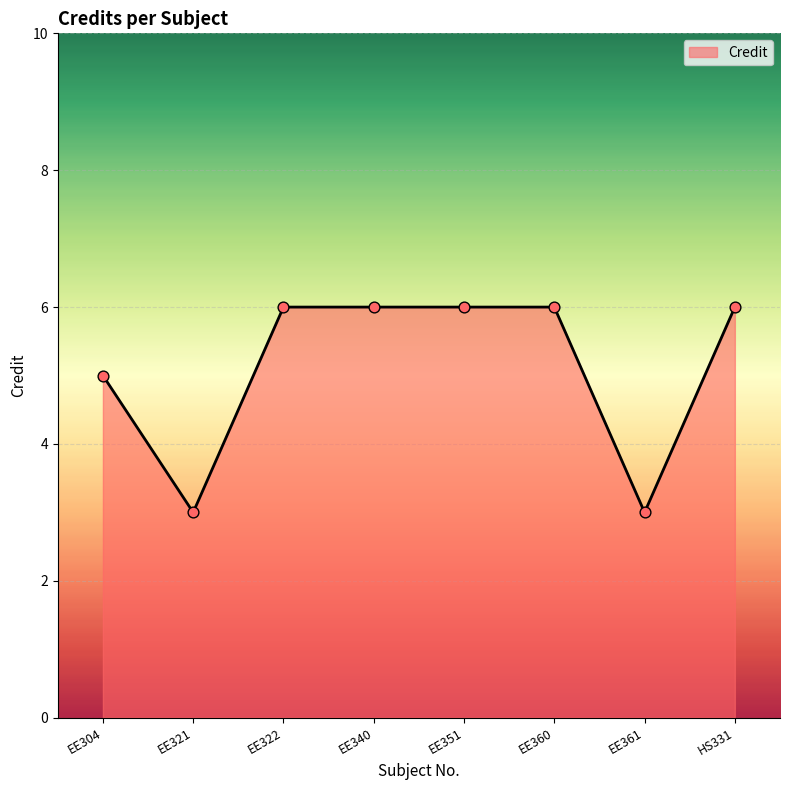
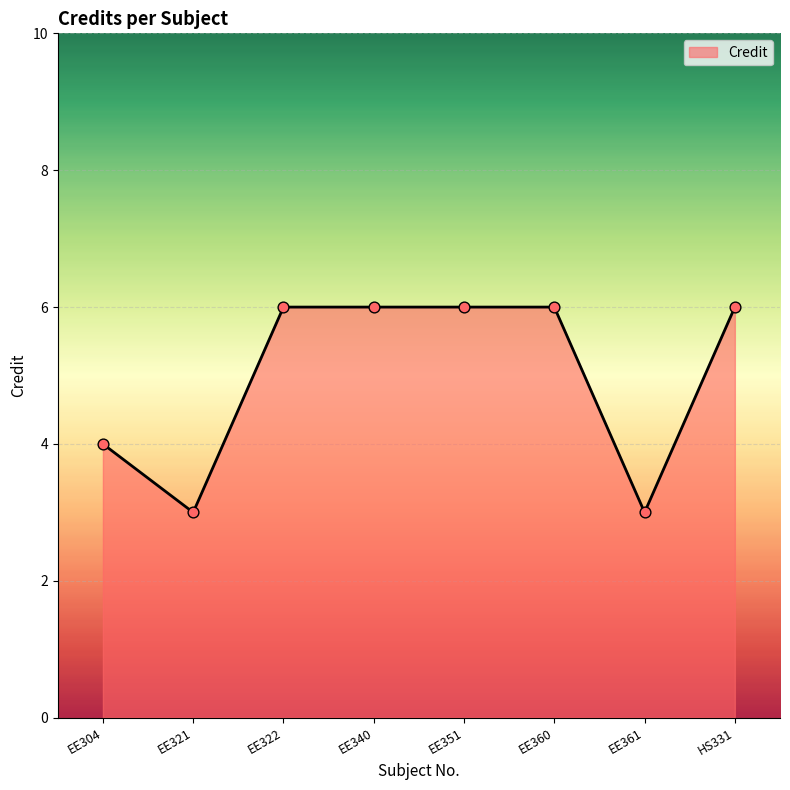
EE304: 5 -> 4
